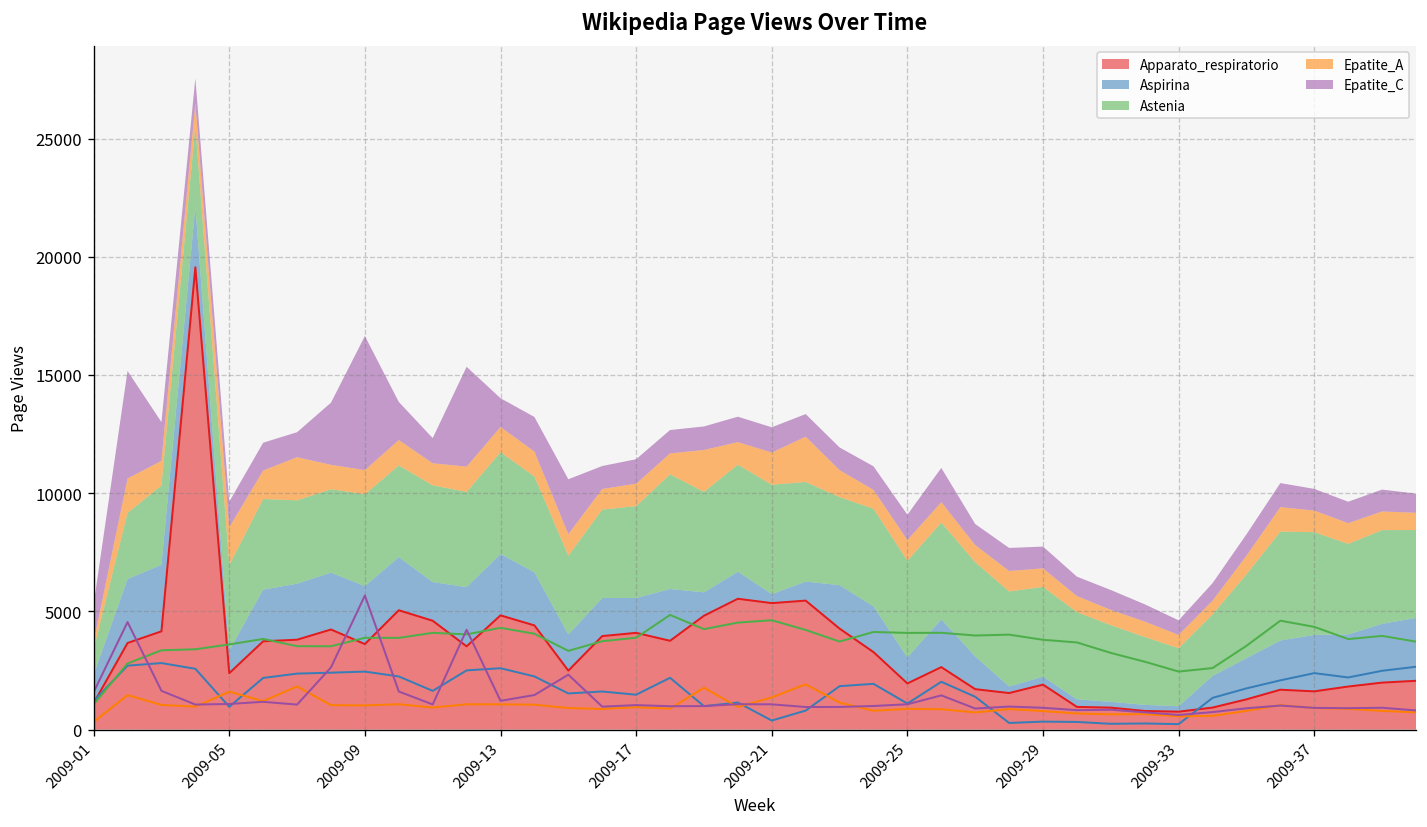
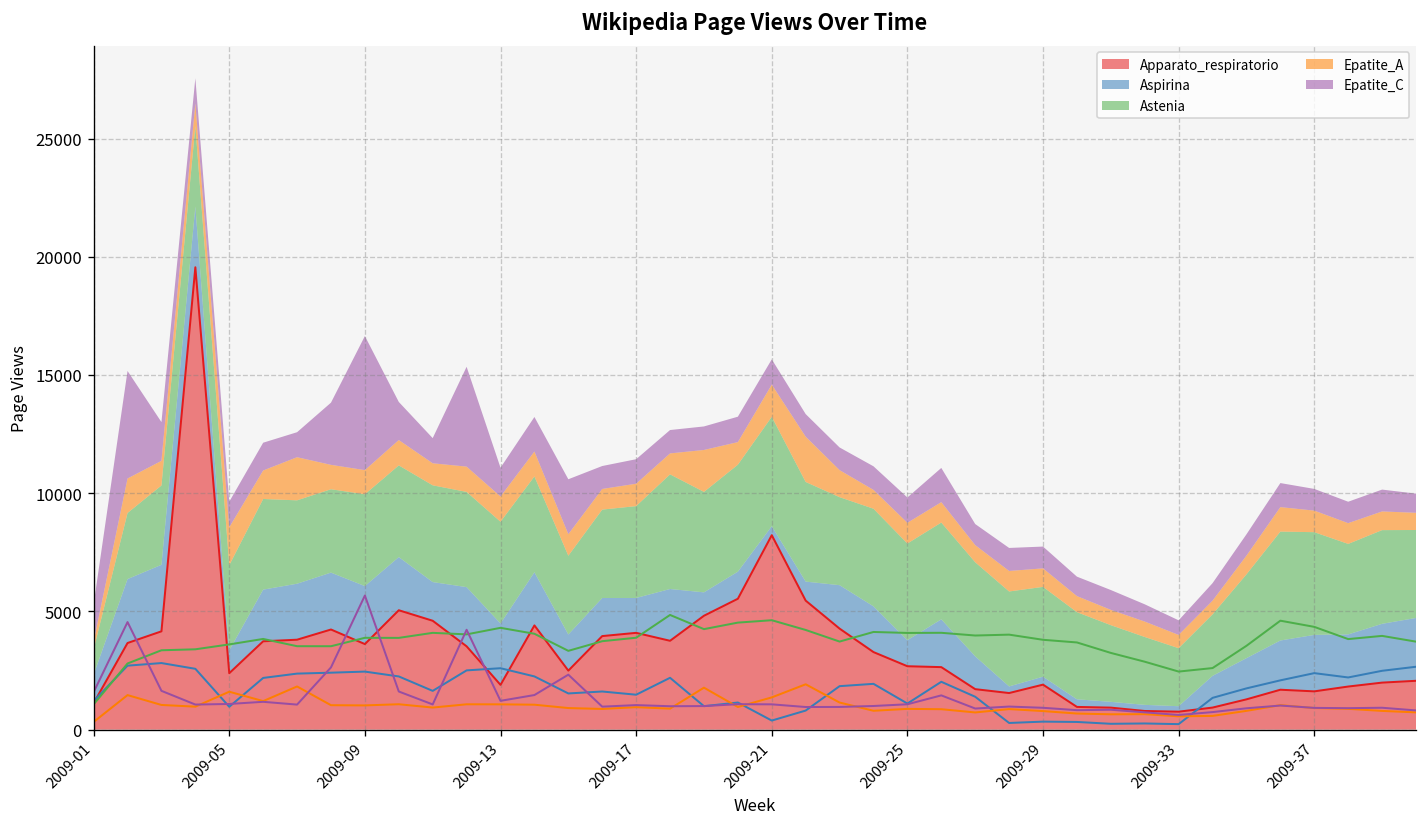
Apparato_respiratorio, 2009-13: 4800 -> 1900
Apparato_respiratorio, 2009-21: 5300 -> 8200
Apparato_respiratorio, 2009-25: 2000 -> 2700
